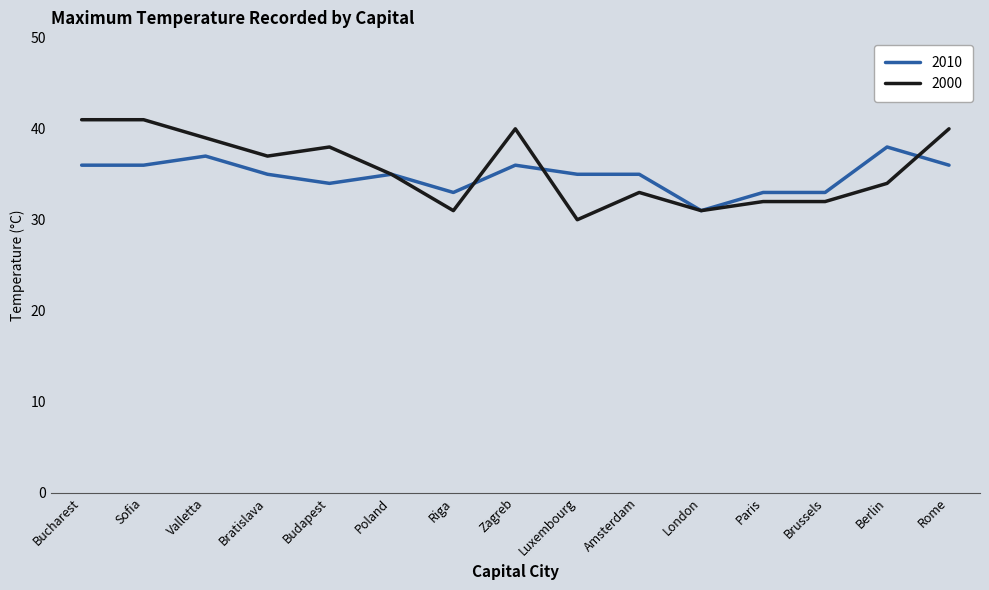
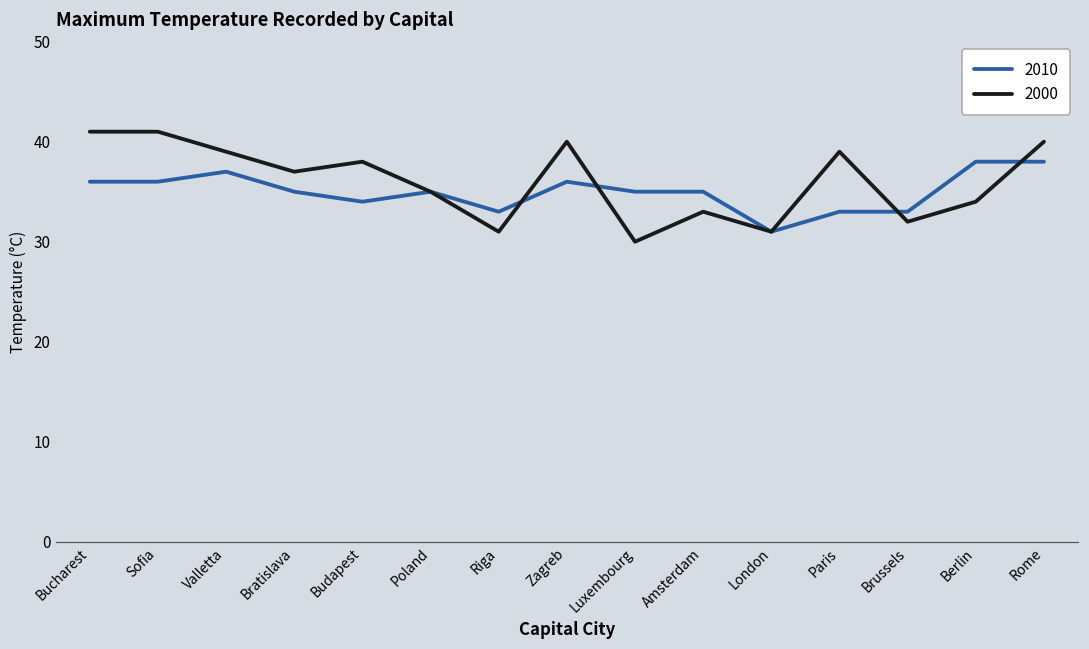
2000, Paris: 32 -> 39
2010, Rome: 36 -> 38
